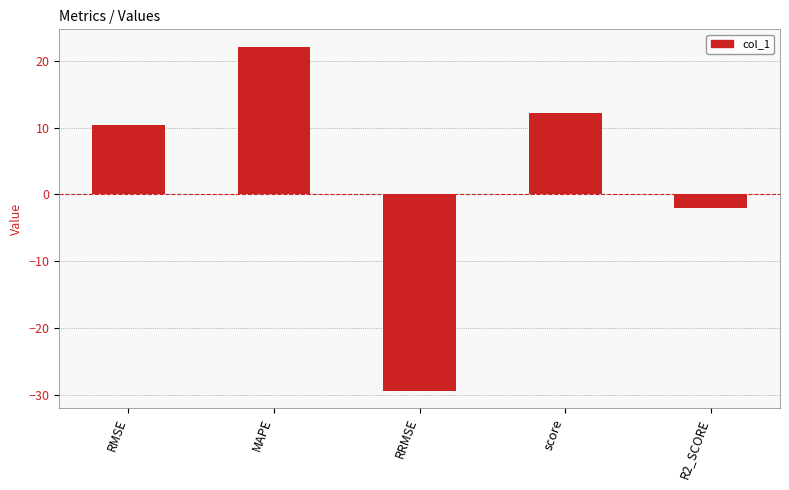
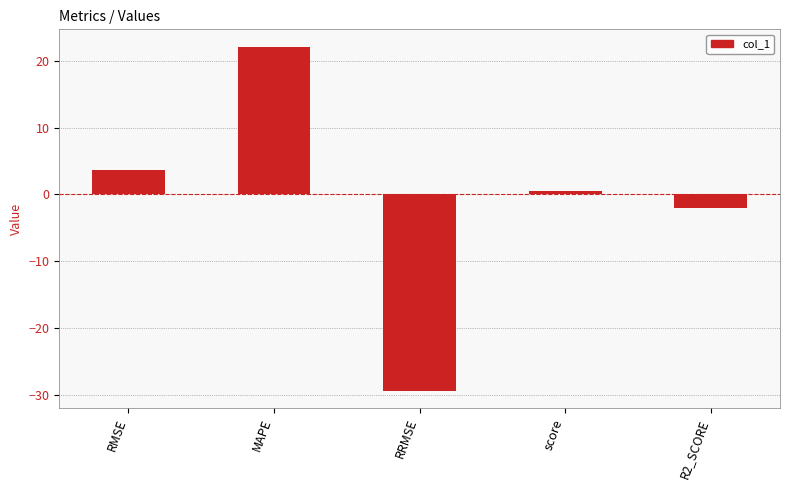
RMSE: 10 -> 4
score: 12 -> 0
